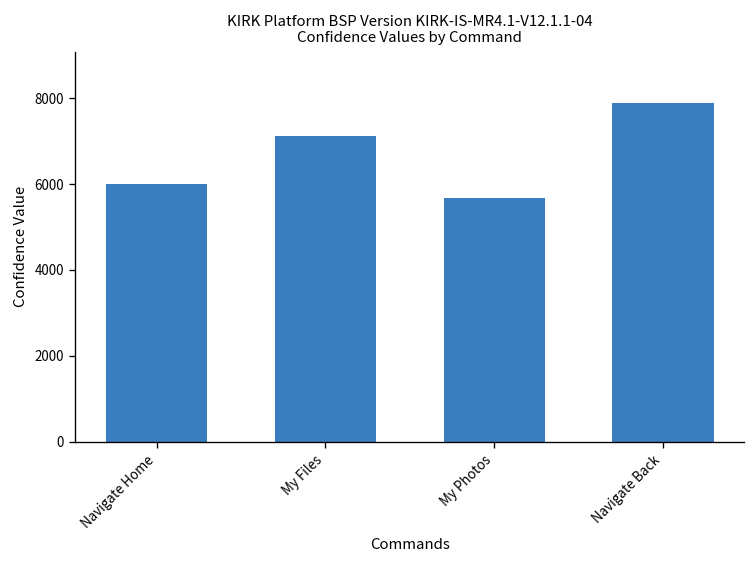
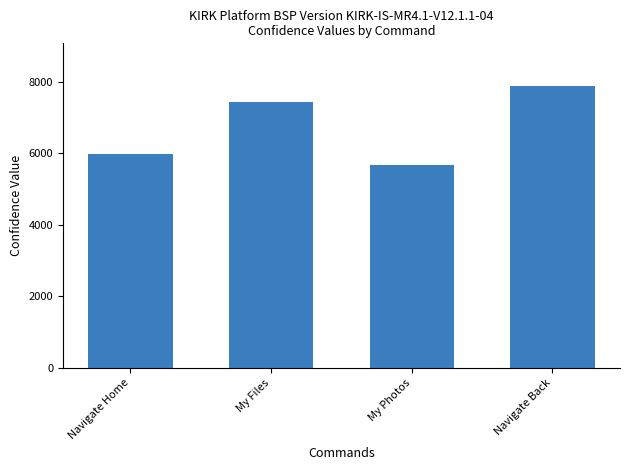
My Files: 7100 -> 7400
